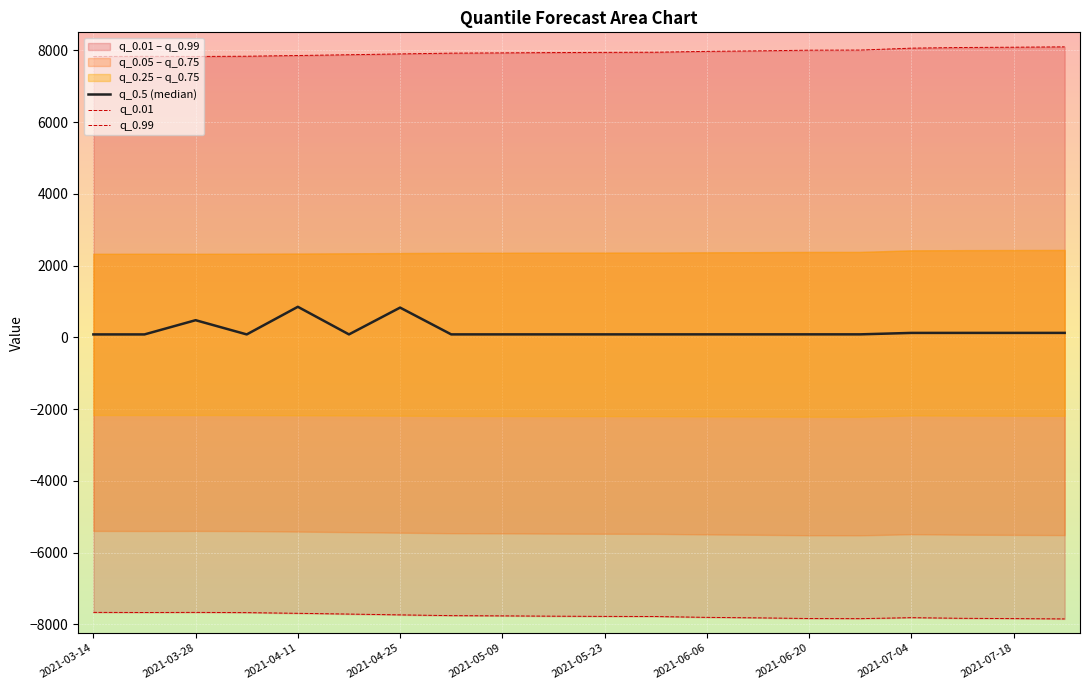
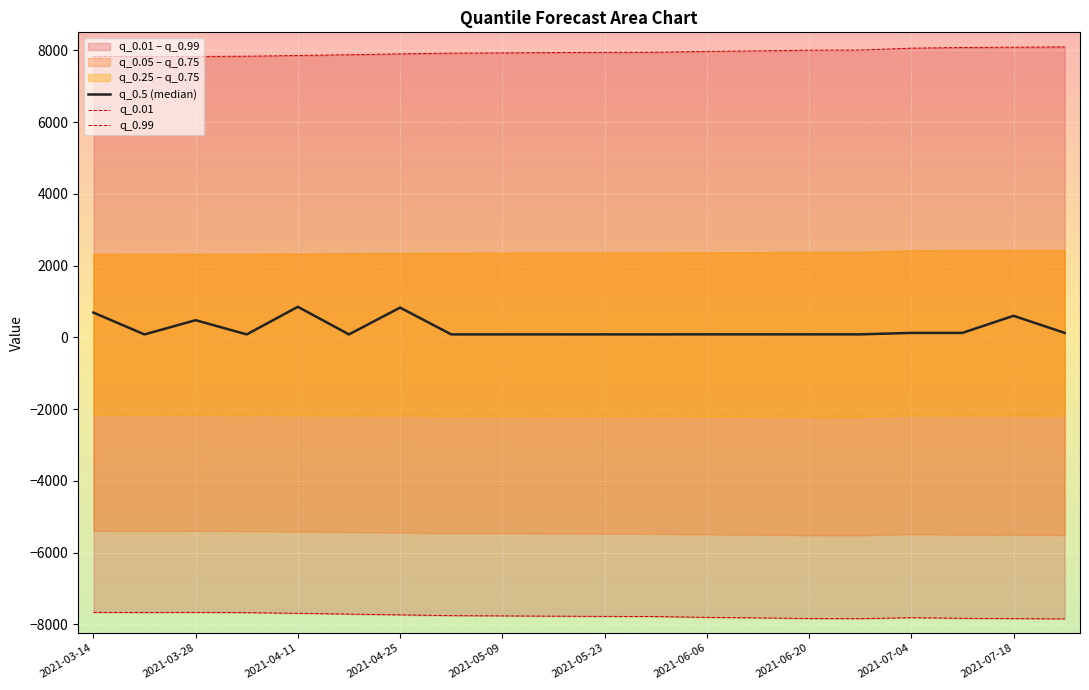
q_0.5 (median), 2021-03-14: 100 -> 700
q_0.5 (median), 2021-07-18: 100 -> 600
